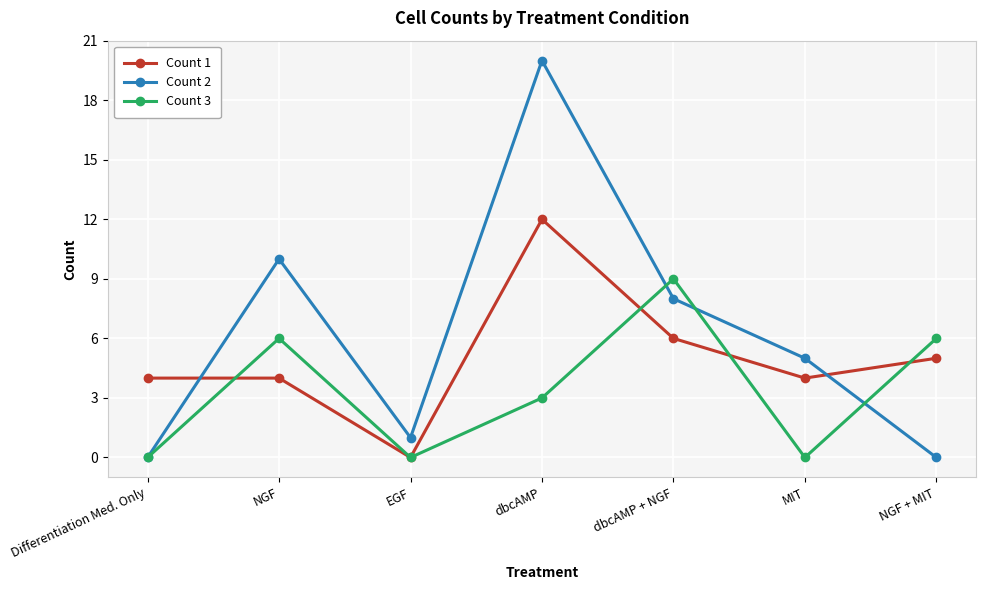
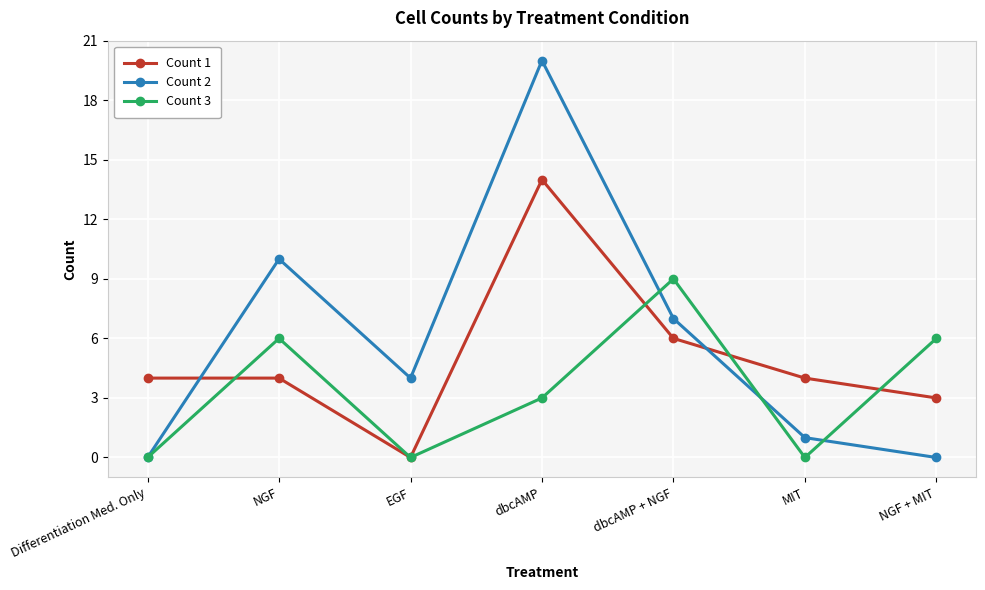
Count 2, EGF: 1 -> 4
Count 1, dbcAMP: 12 -> 14
Count 2, dbcAMP + NGF: 8 -> 7
Count 2, MIT: 5 -> 1
Count 1, NGF + MIT: 5 -> 3
